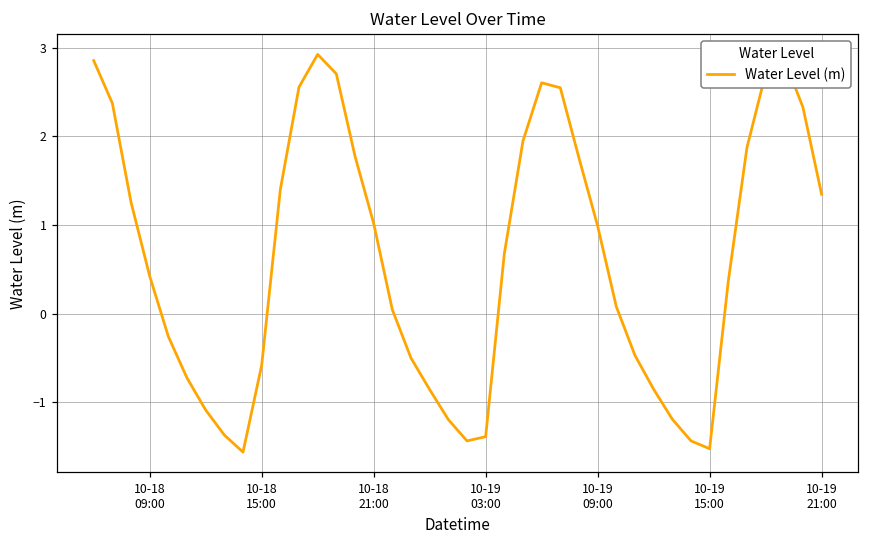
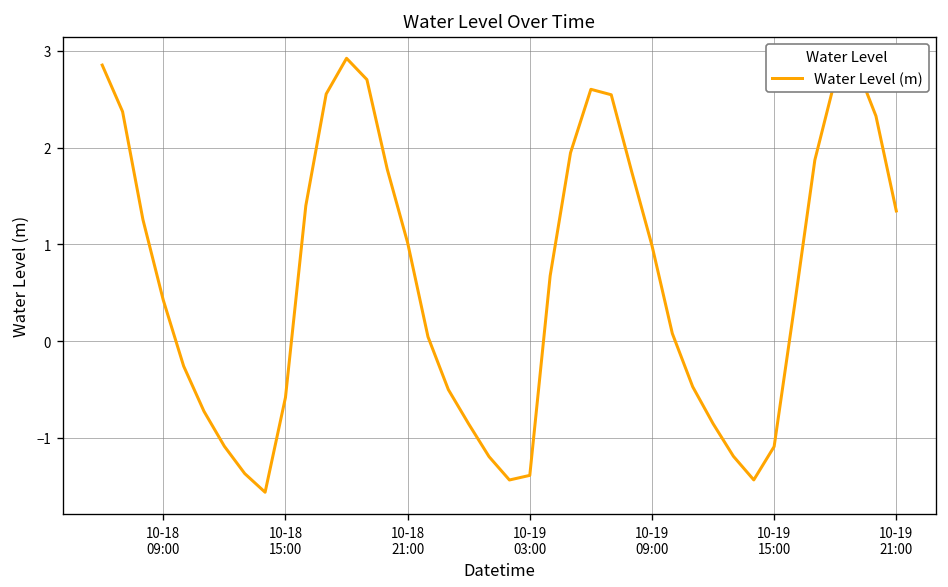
10-19 15:00: -1.5 -> -1.1
